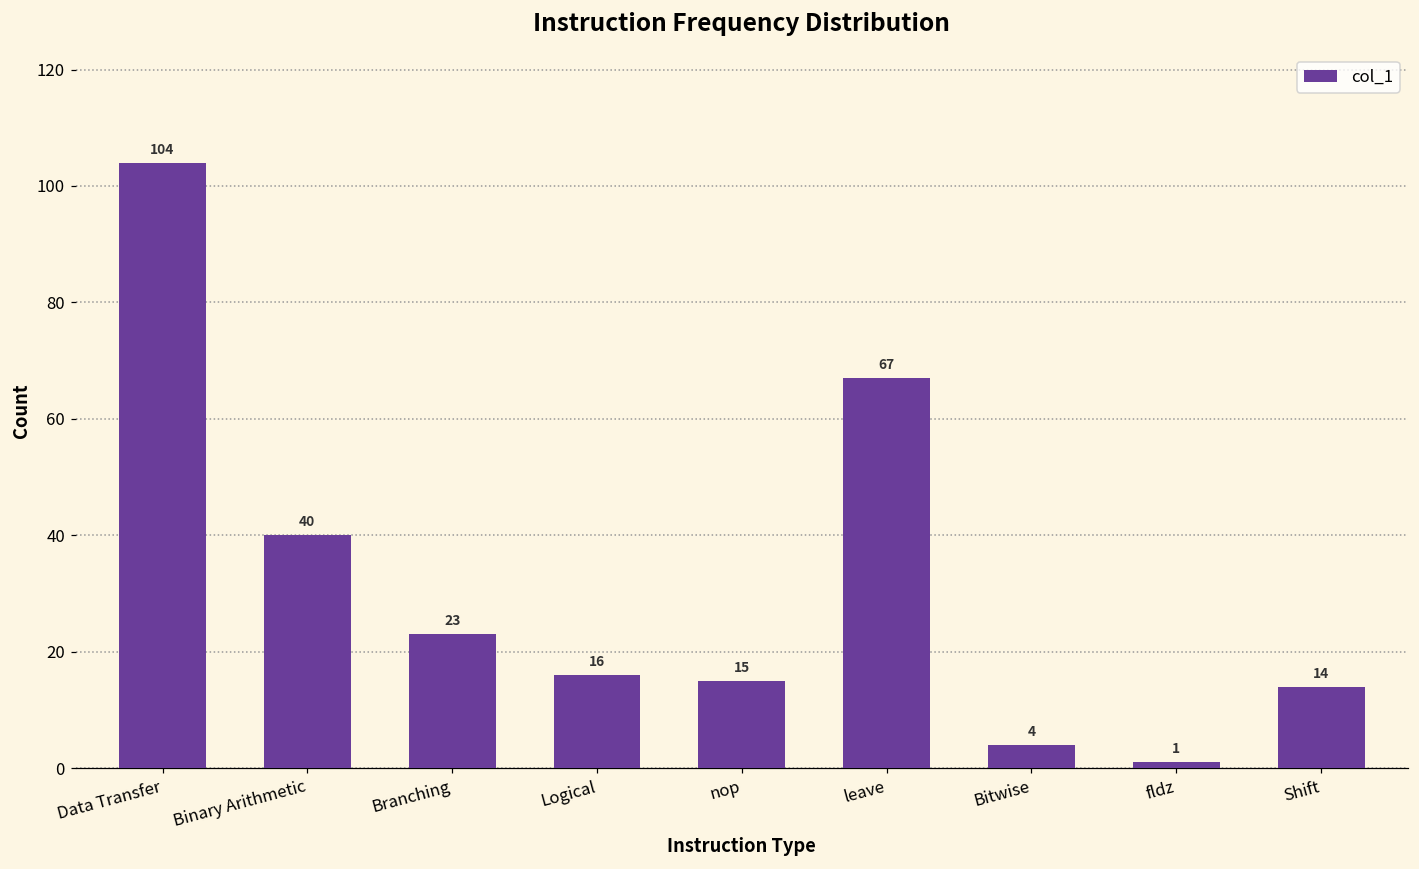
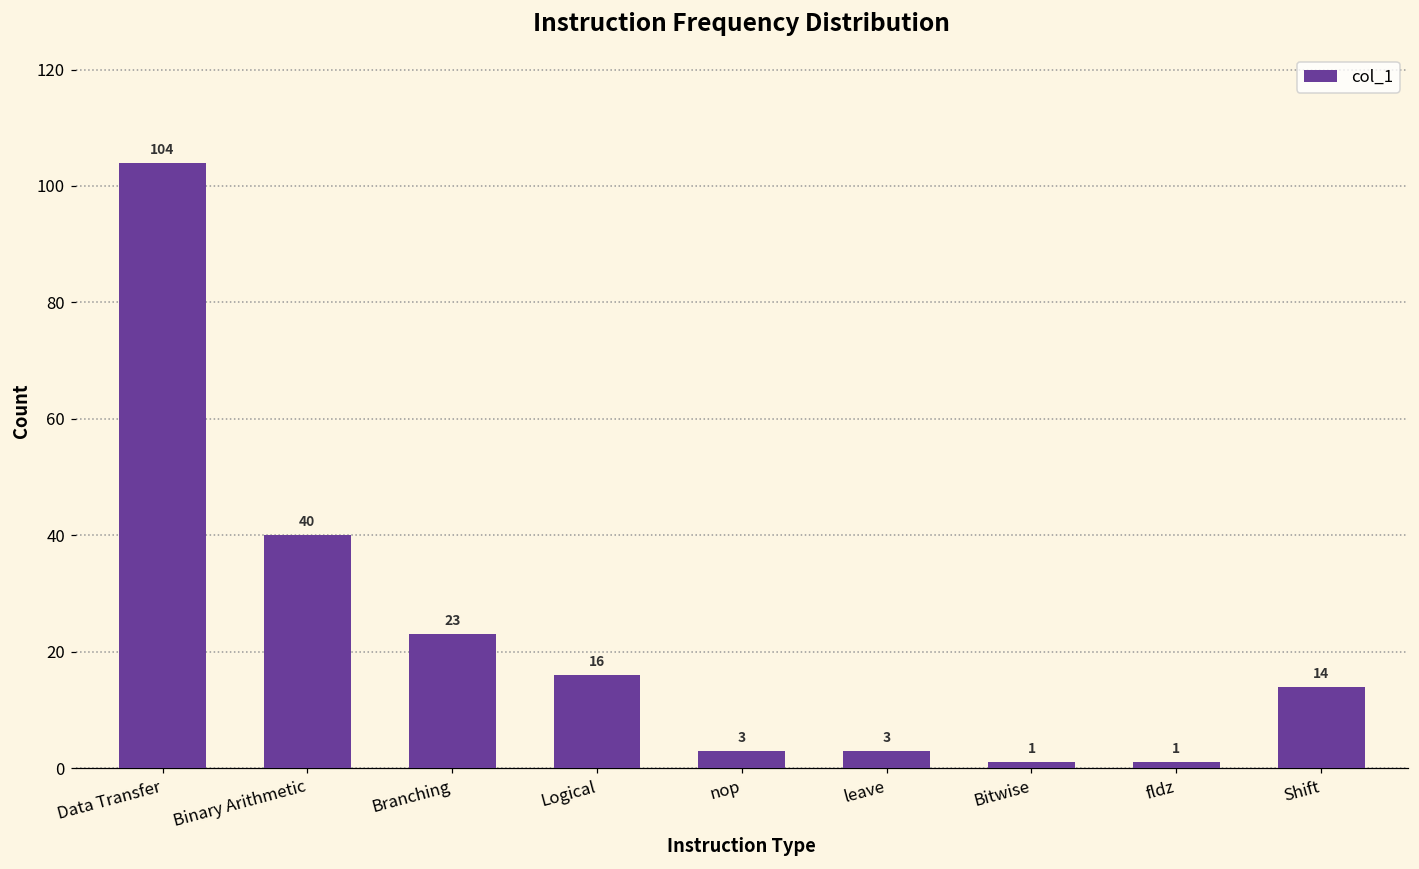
nop: 15 -> 3
leave: 67 -> 3
Bitwise: 4 -> 1
